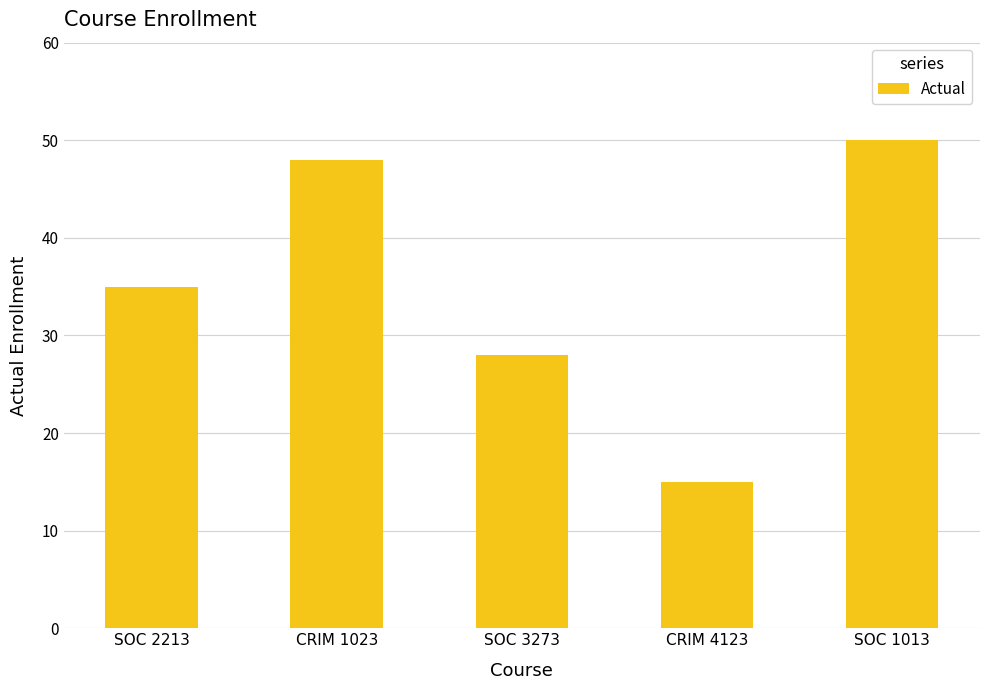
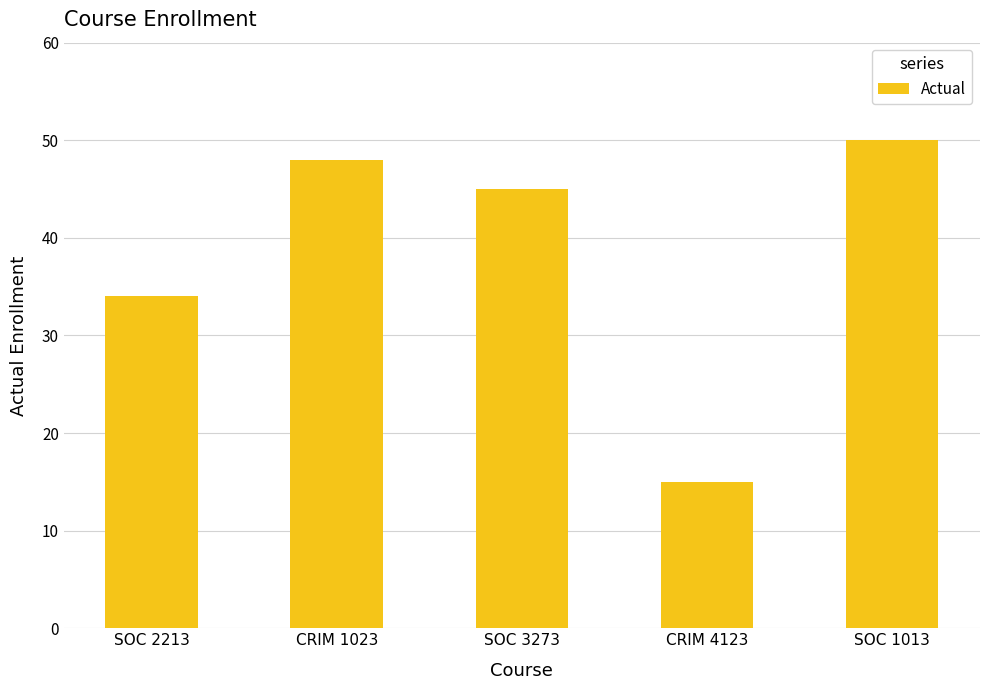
SOC 2213: 35 -> 34
SOC 3273: 28 -> 45
